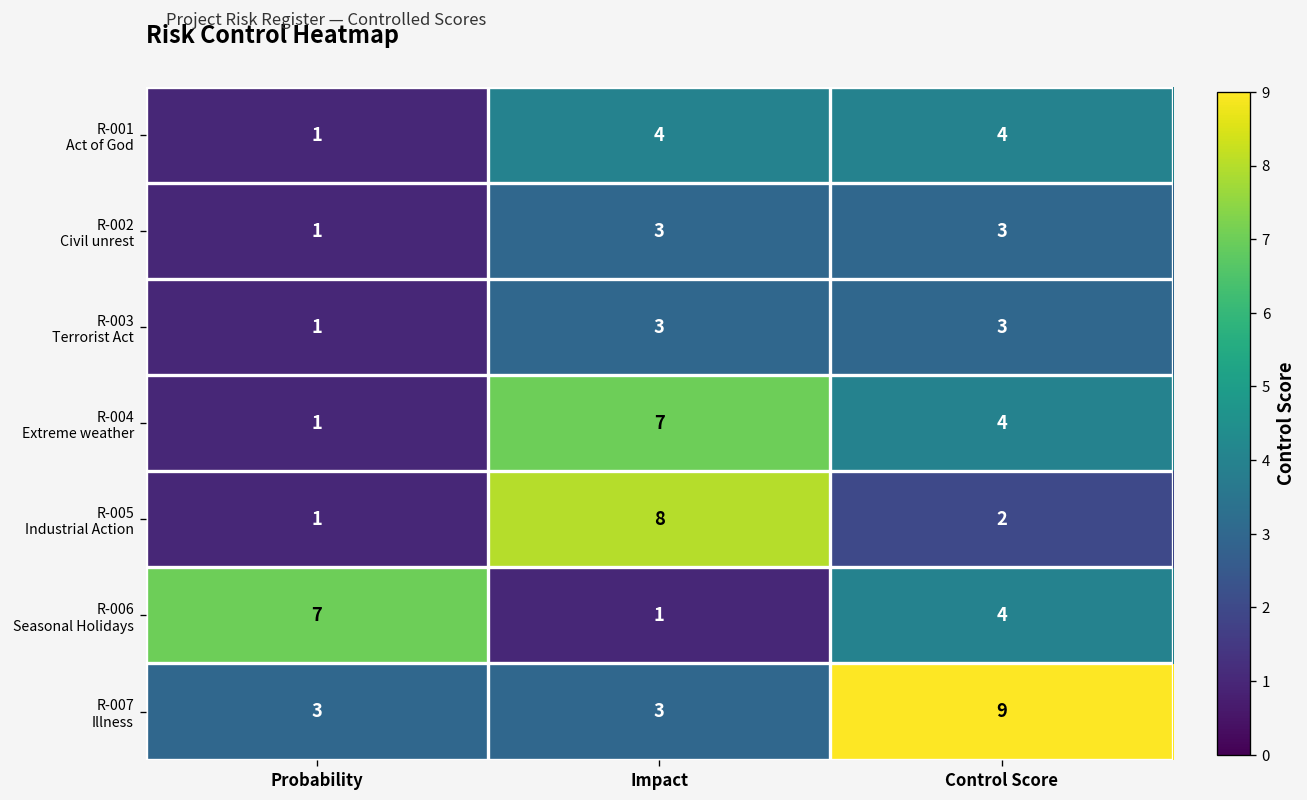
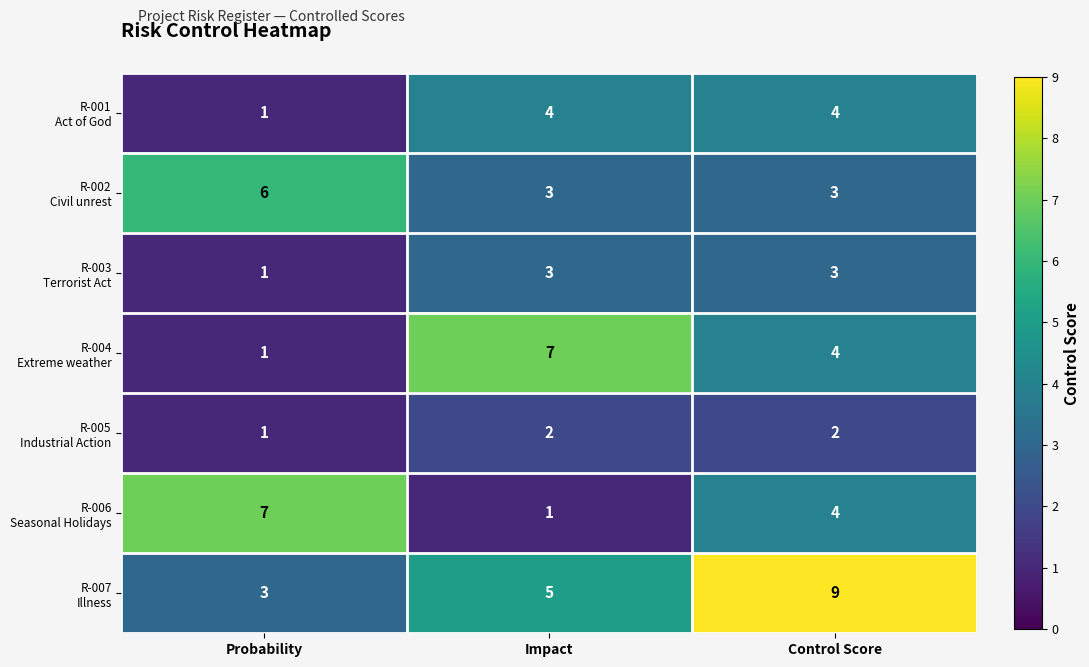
R-002 Civil unrest, Probability: 1 -> 6
R-005 Industrial Action, Impact: 8 -> 2
R-007 Illness, Impact: 3 -> 5
